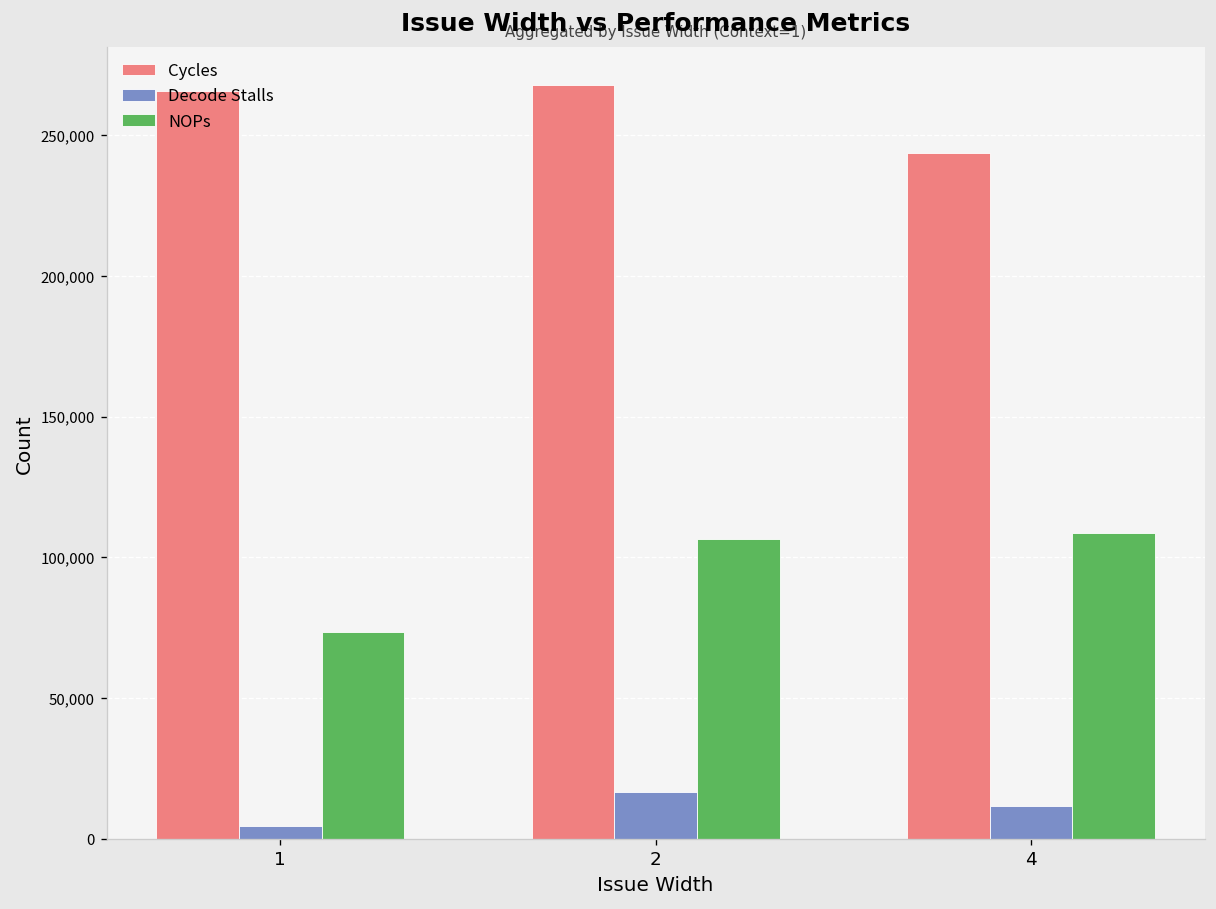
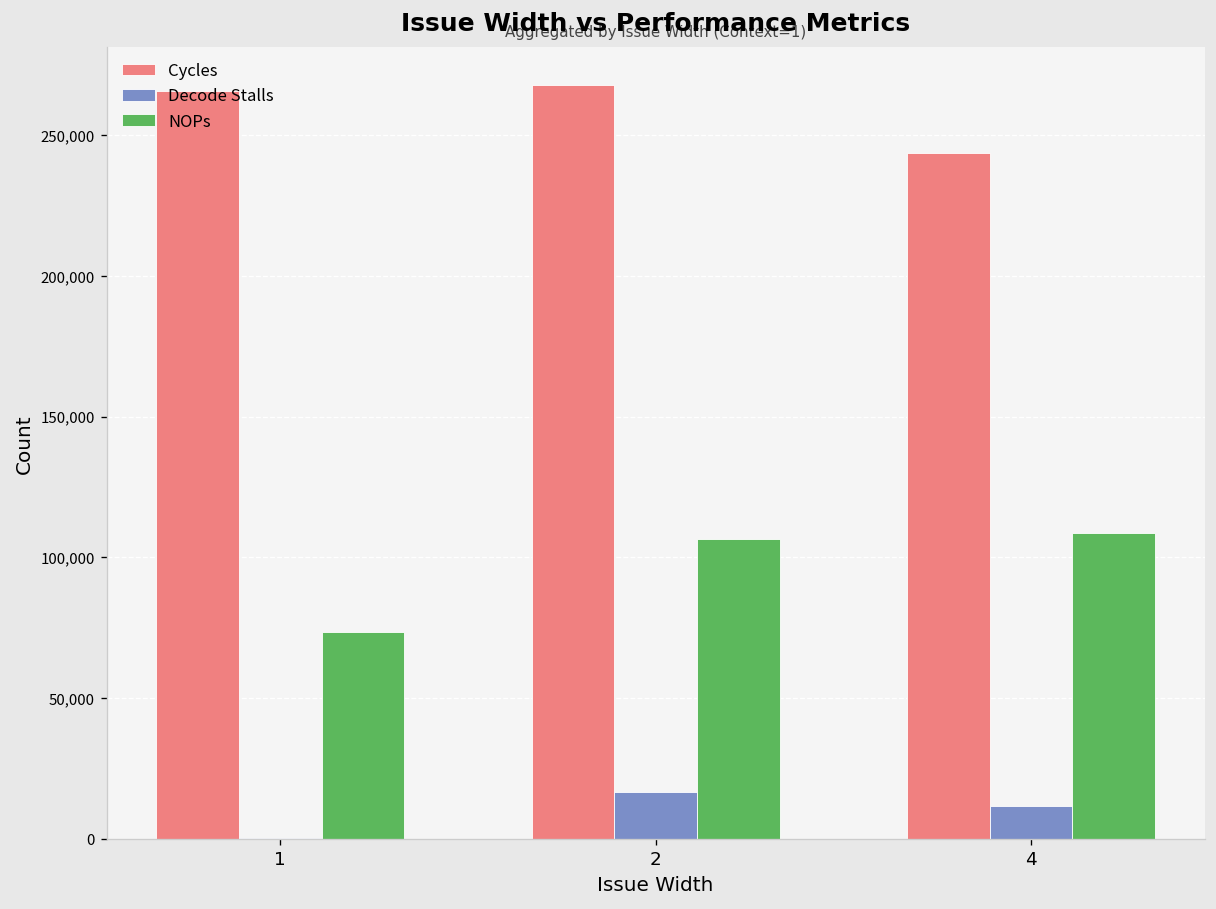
Decode Stalls, 1: 4,000 -> 0
